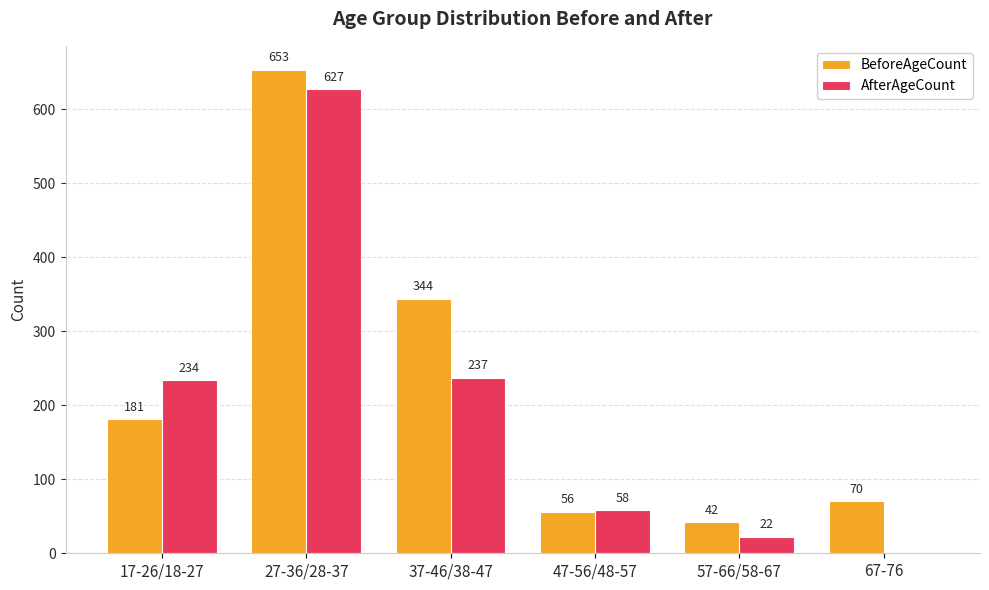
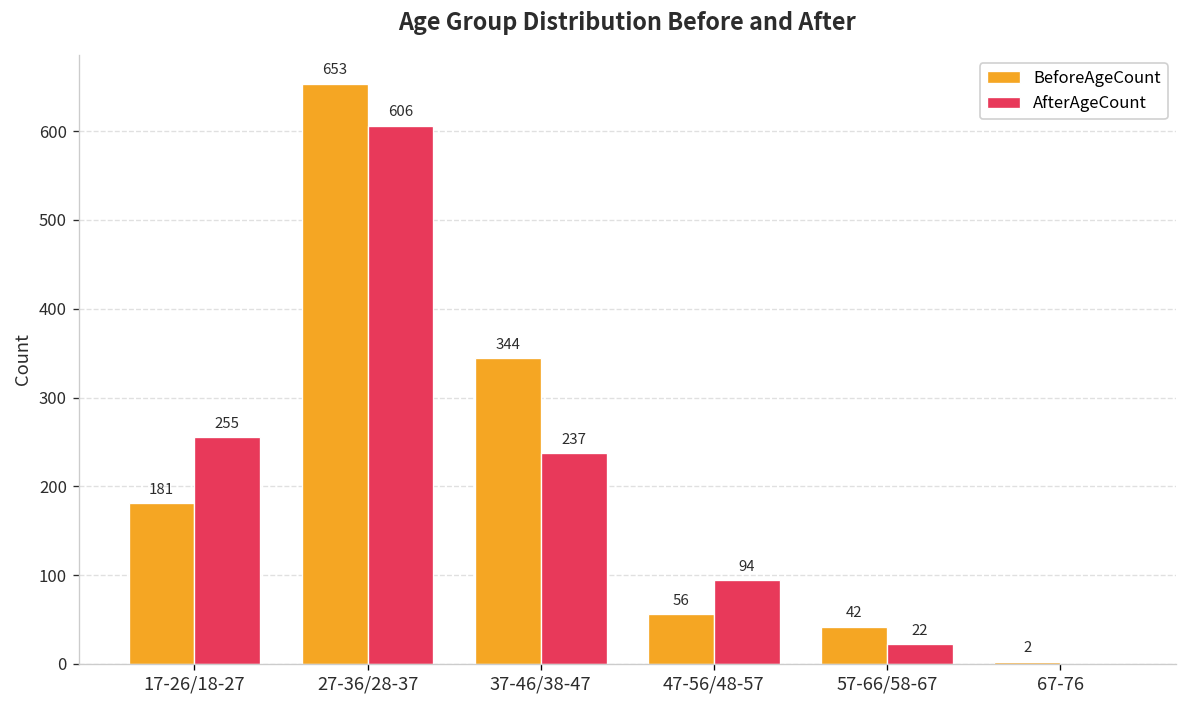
AfterAgeCount, 17-26/18-27: 234 -> 255
AfterAgeCount, 27-36/28-37: 627 -> 606
AfterAgeCount, 47-56/48-57: 58 -> 94
BeforeAgeCount, 67-76: 70 -> 2
